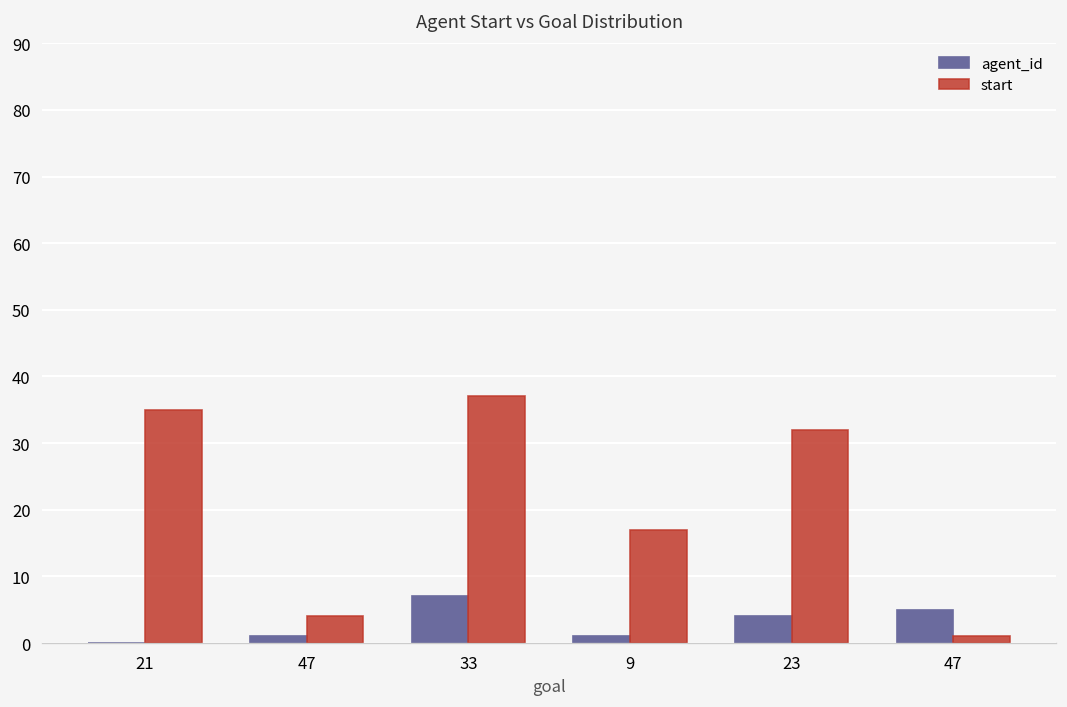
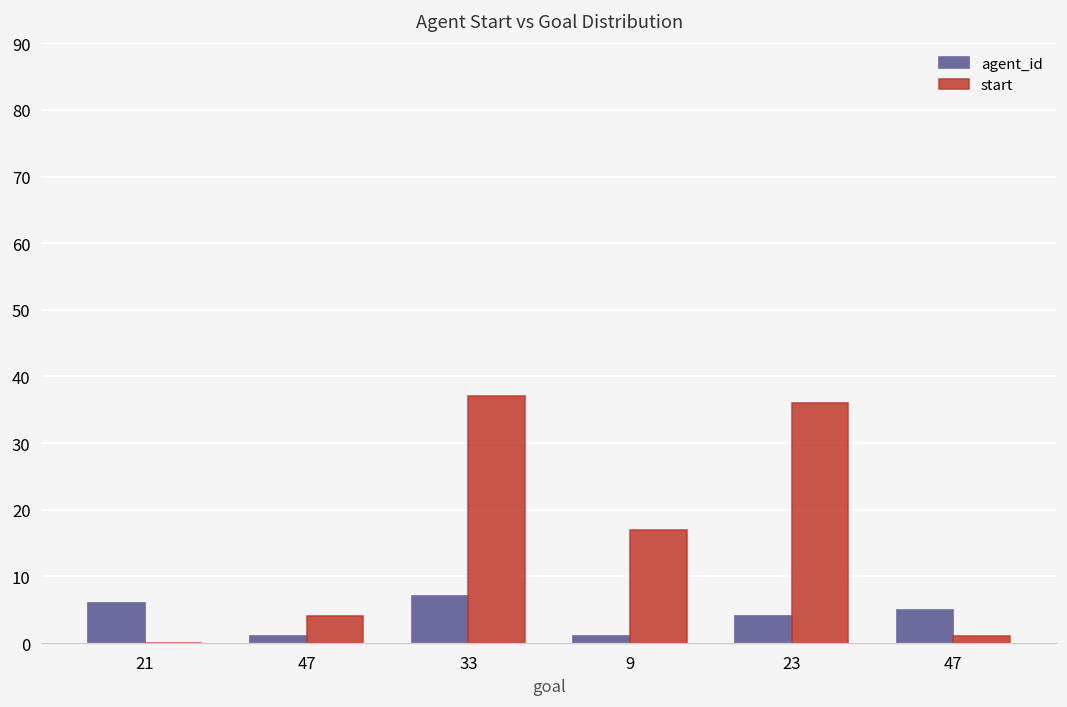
agent_id, 21: 0 -> 6
start, 21: 35 -> 0
start, 23: 32 -> 36
